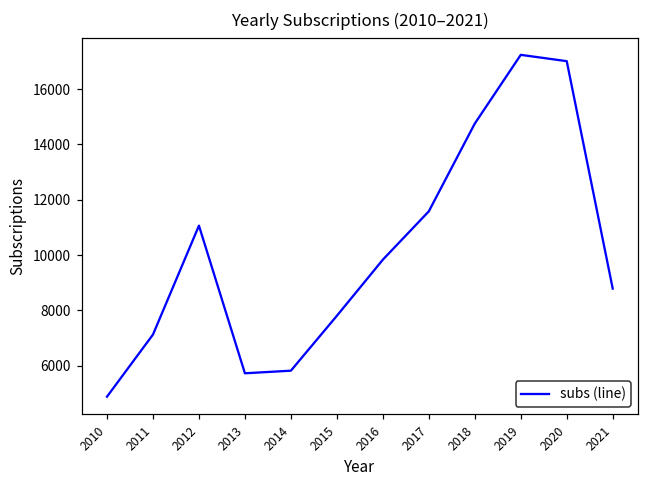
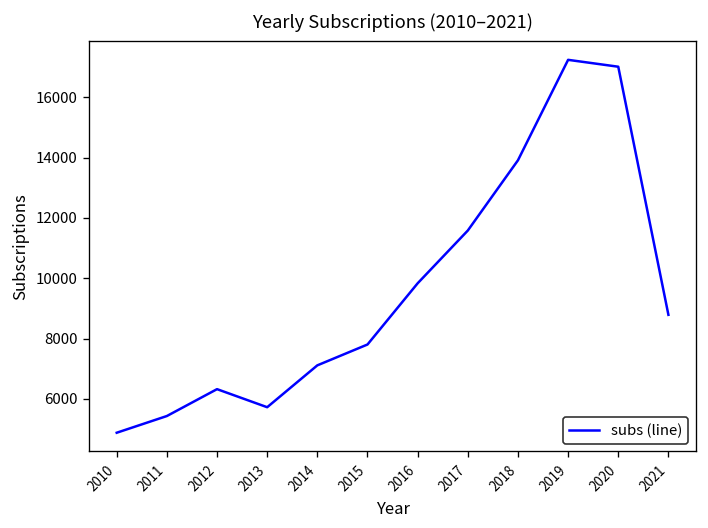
2011: 7100 -> 5400
2012: 11100 -> 6300
2014: 5800 -> 7100
2018: 14800 -> 13900
